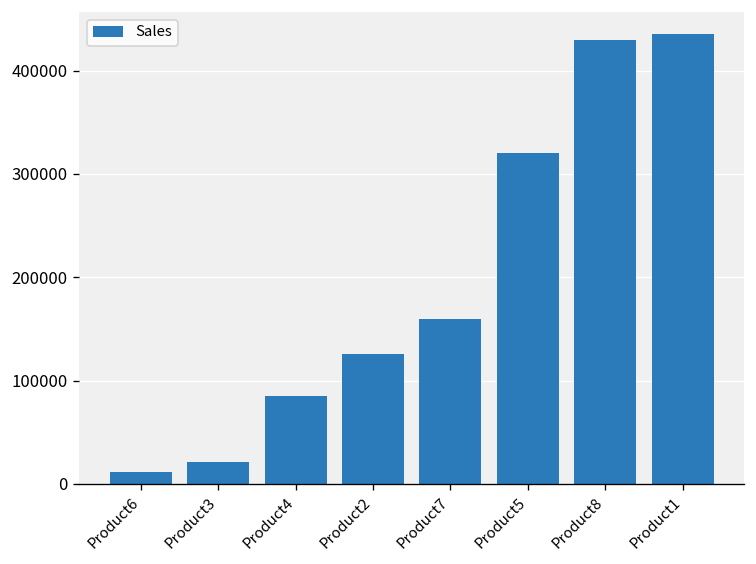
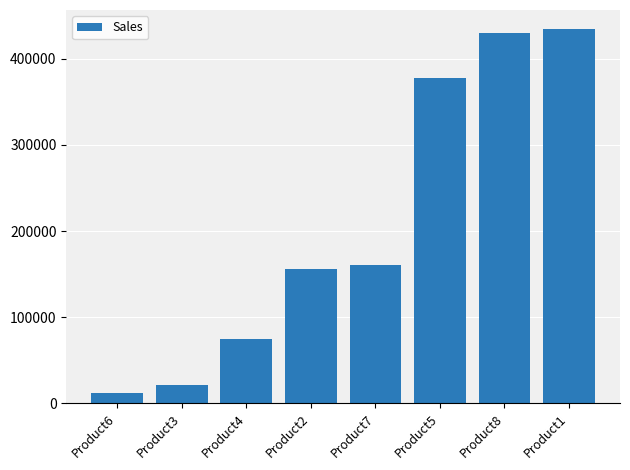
Product4: 90000 -> 70000
Product2: 130000 -> 160000
Product5: 320000 -> 380000
